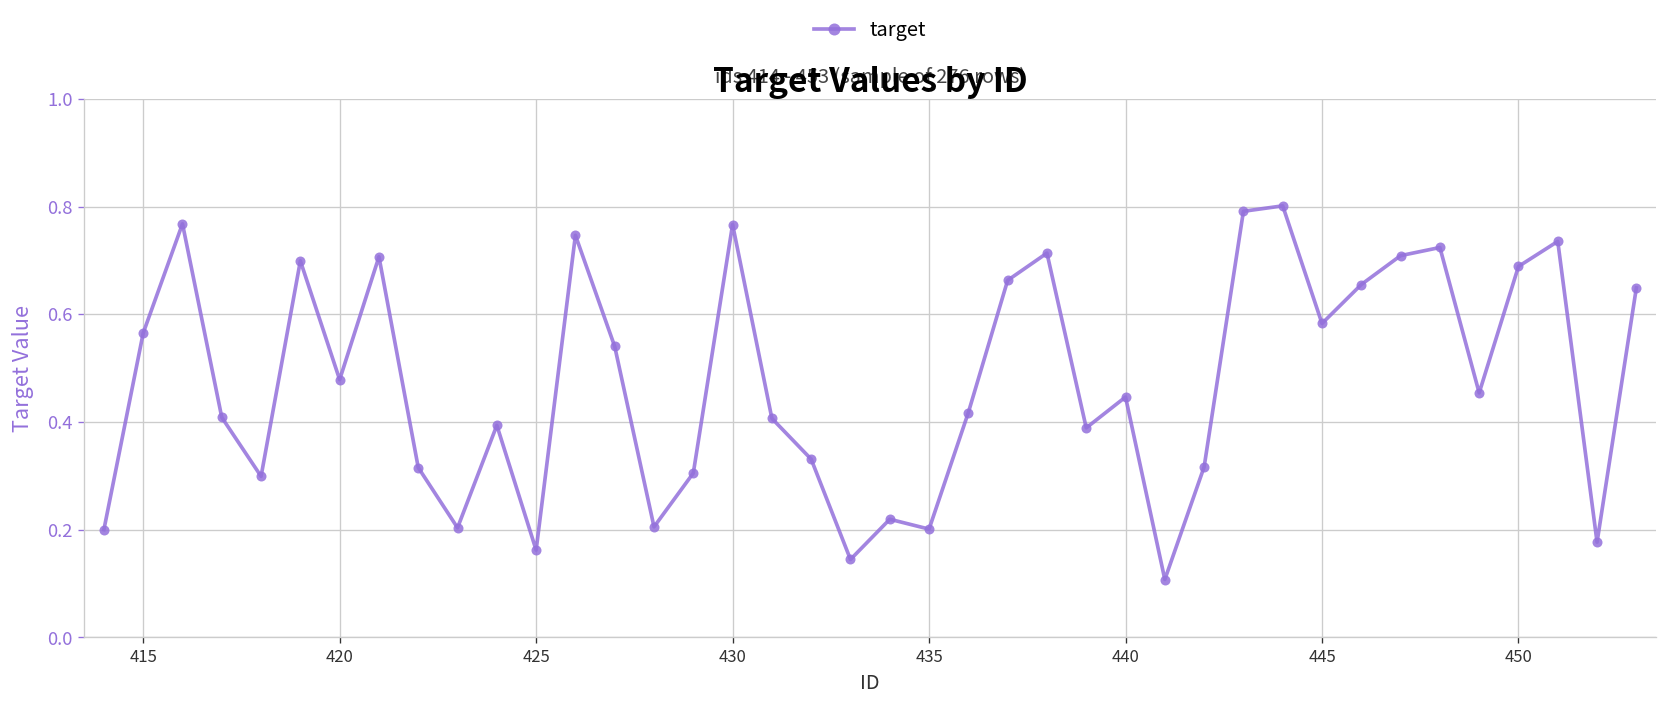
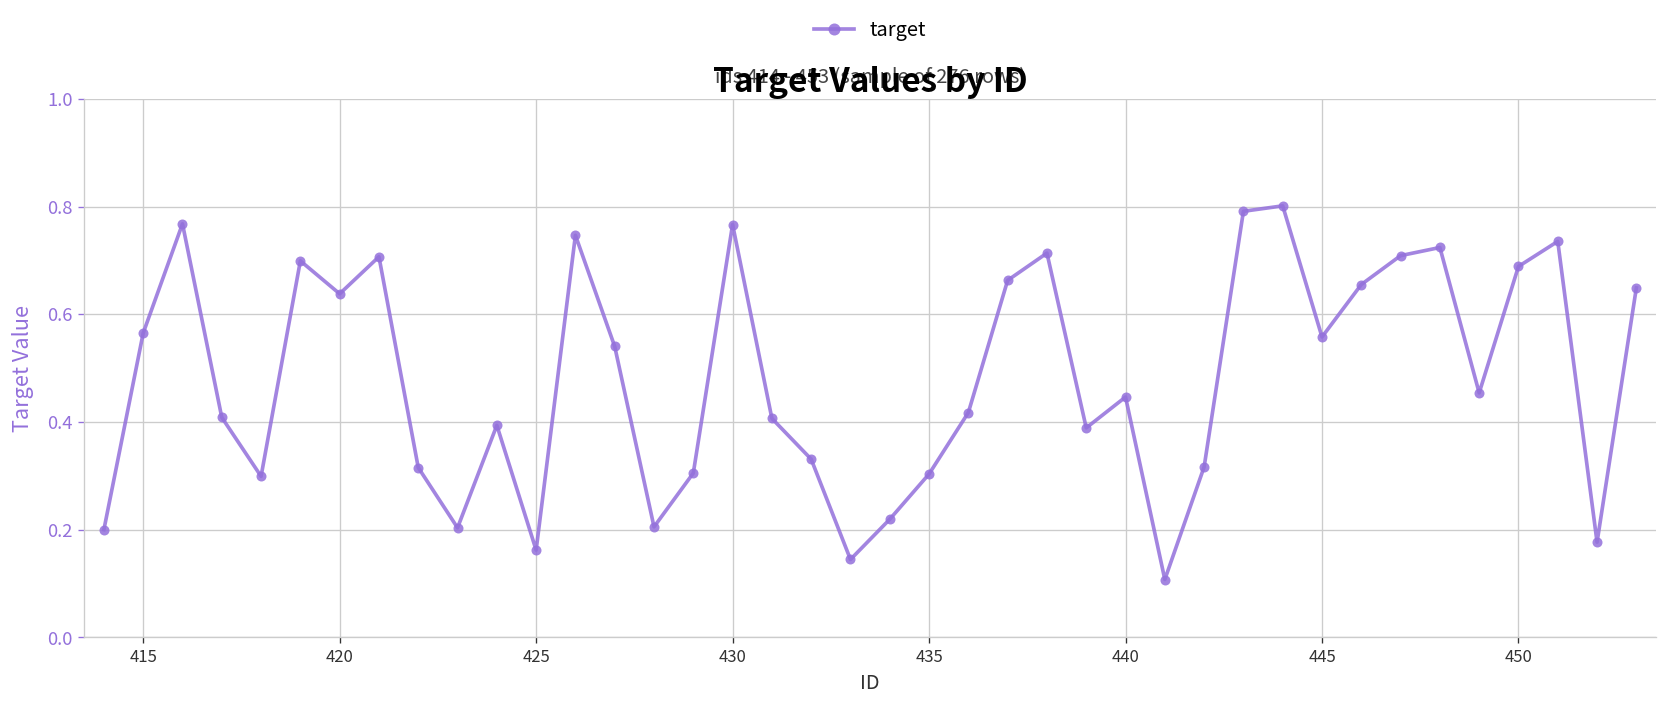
420: 0.48 -> 0.64
435: 0.20 -> 0.30
445: 0.58 -> 0.56
